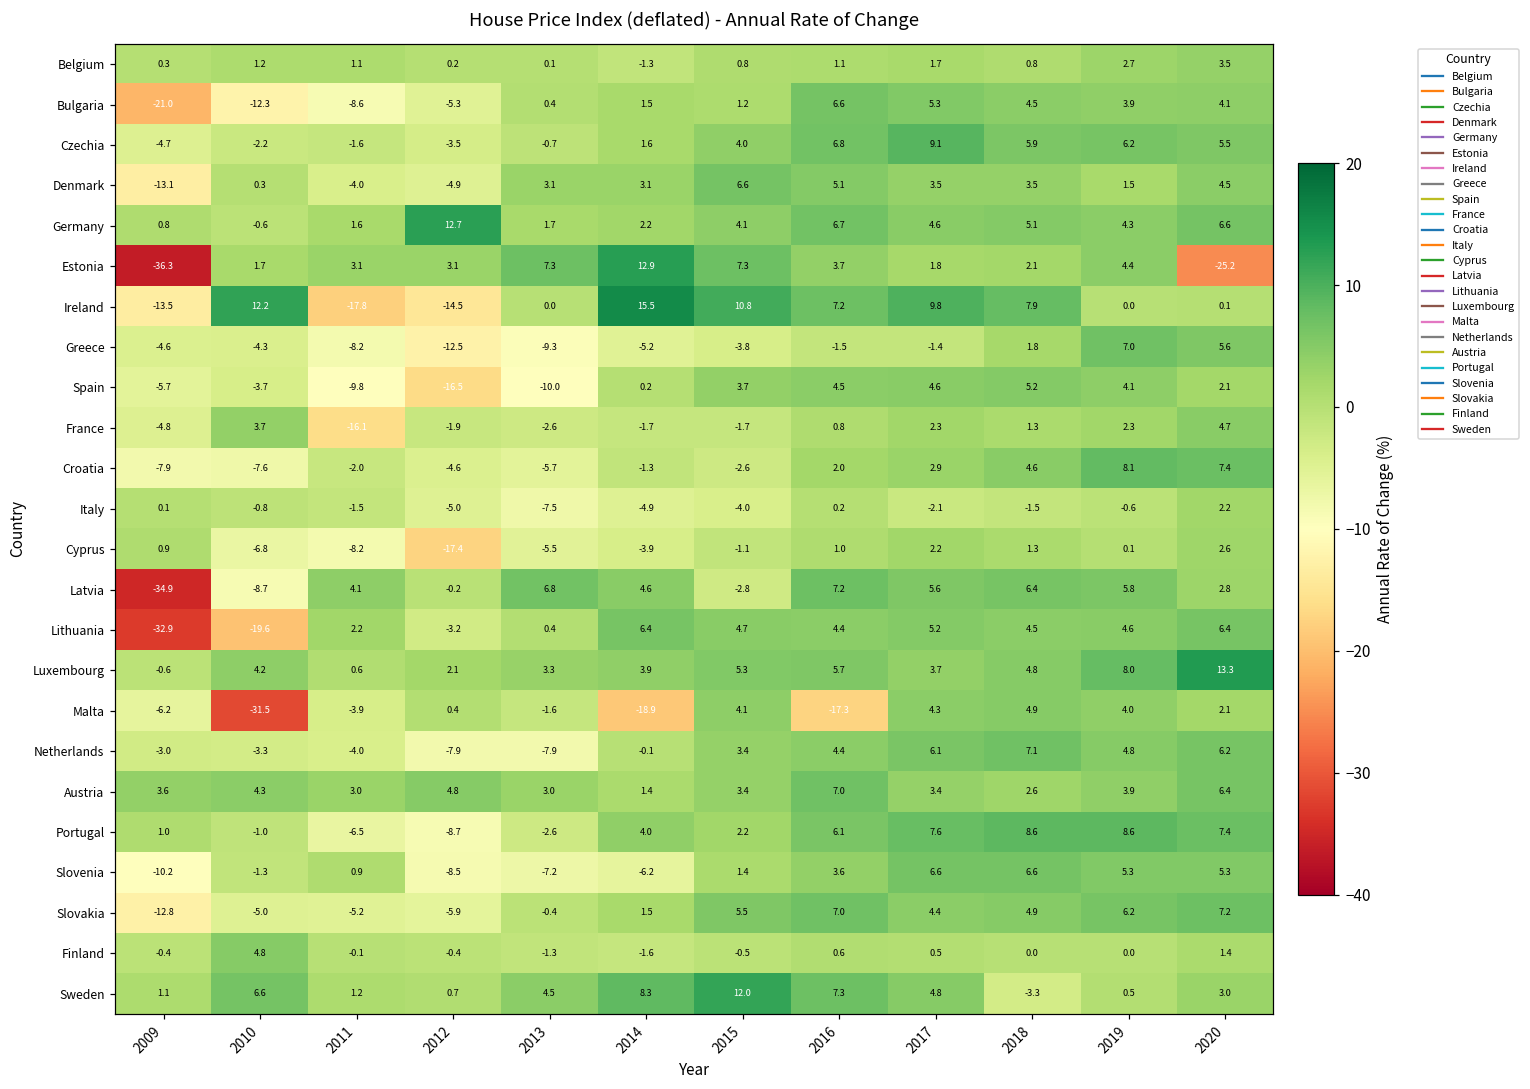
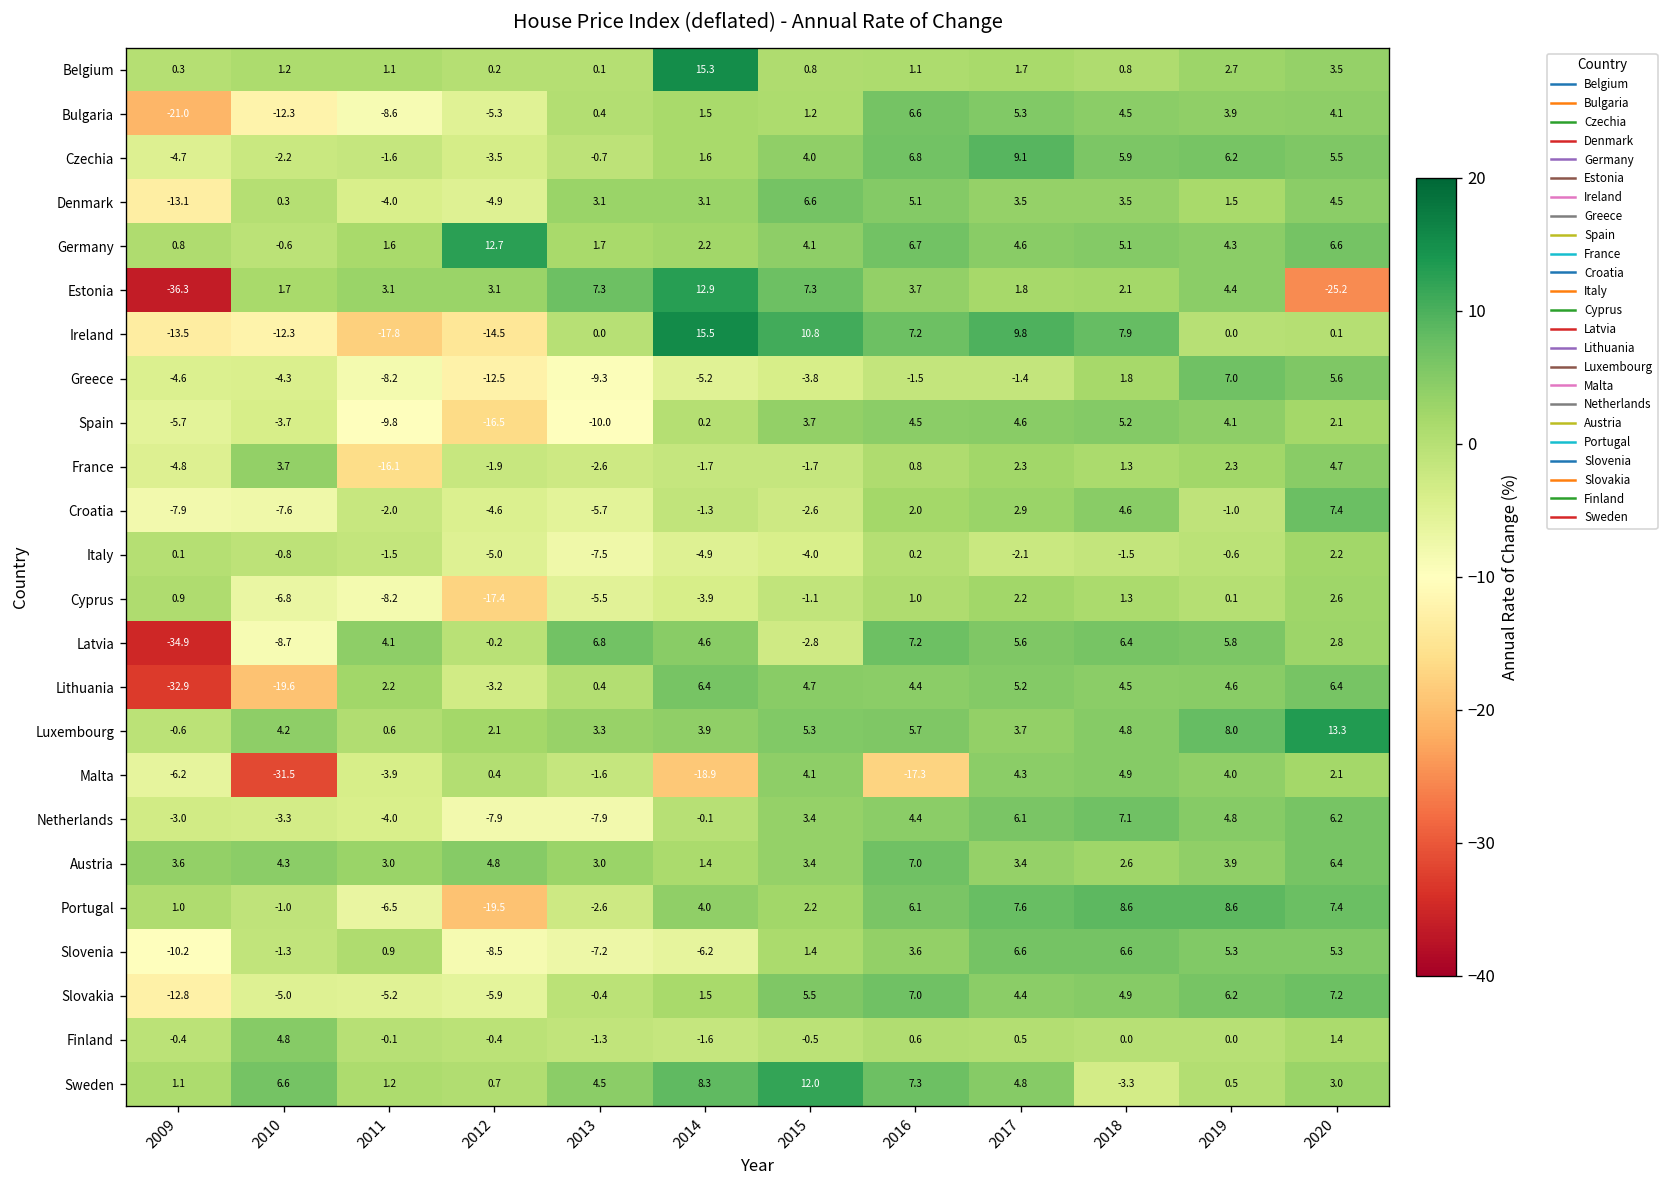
Belgium, 2014: -1.3 -> 15.3
Ireland, 2010: 12.2 -> -12.3
Croatia, 2019: 8.1 -> -1.0
Portugal, 2012: -8.7 -> -19.5
